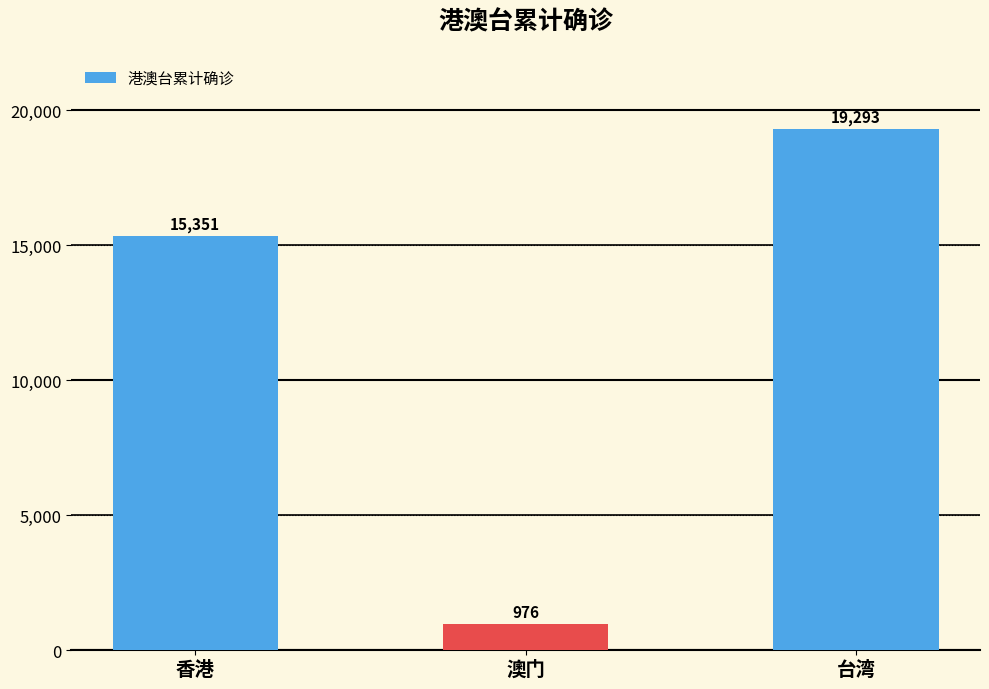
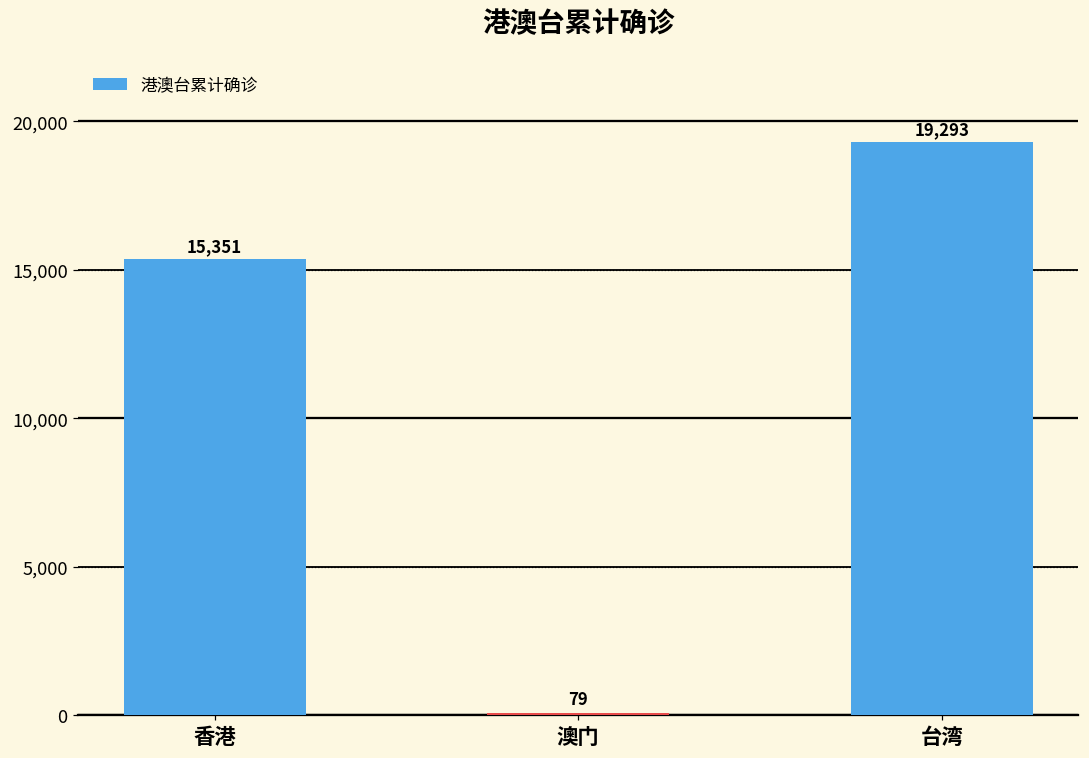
澳门: 976 -> 79
